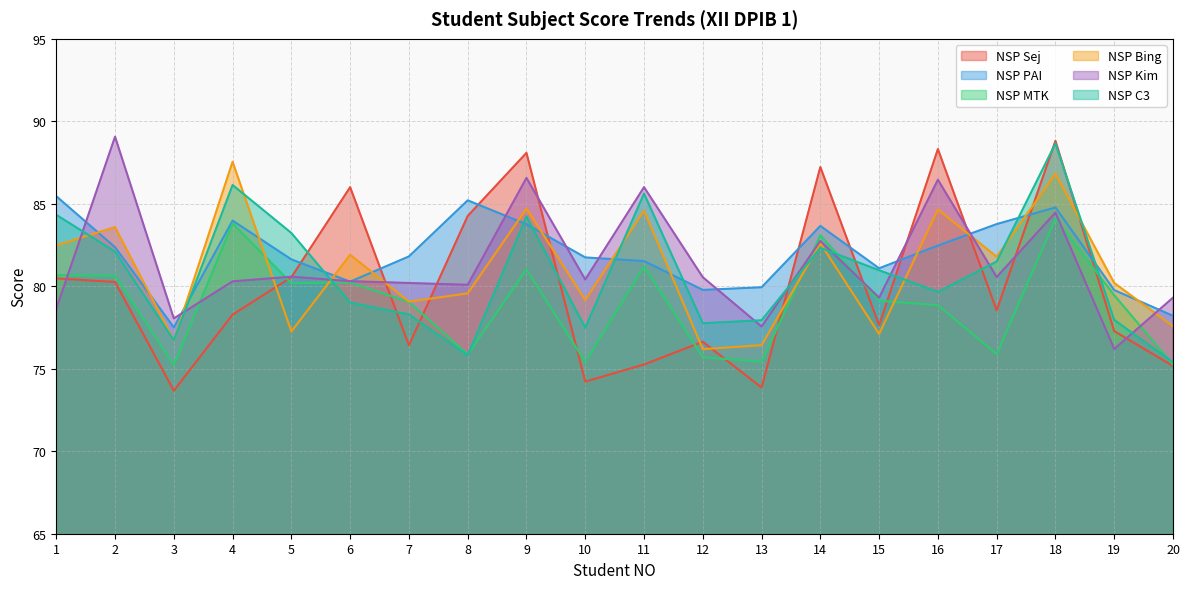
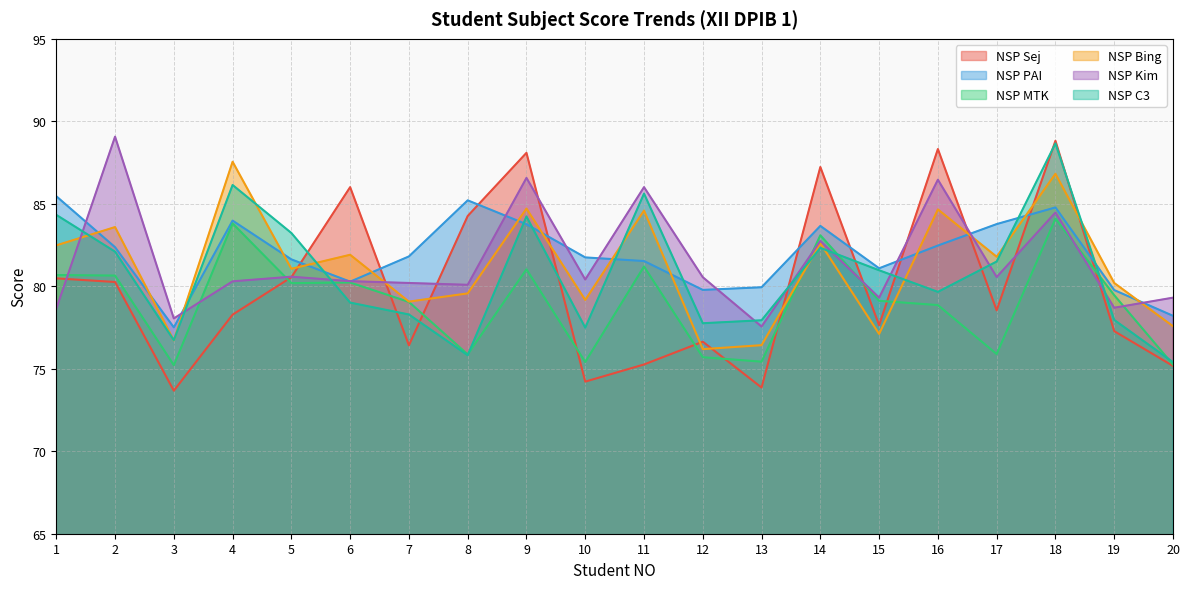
NSP Bing, 5: 77.3 -> 81.1
NSP Kim, 19: 76.2 -> 78.7
